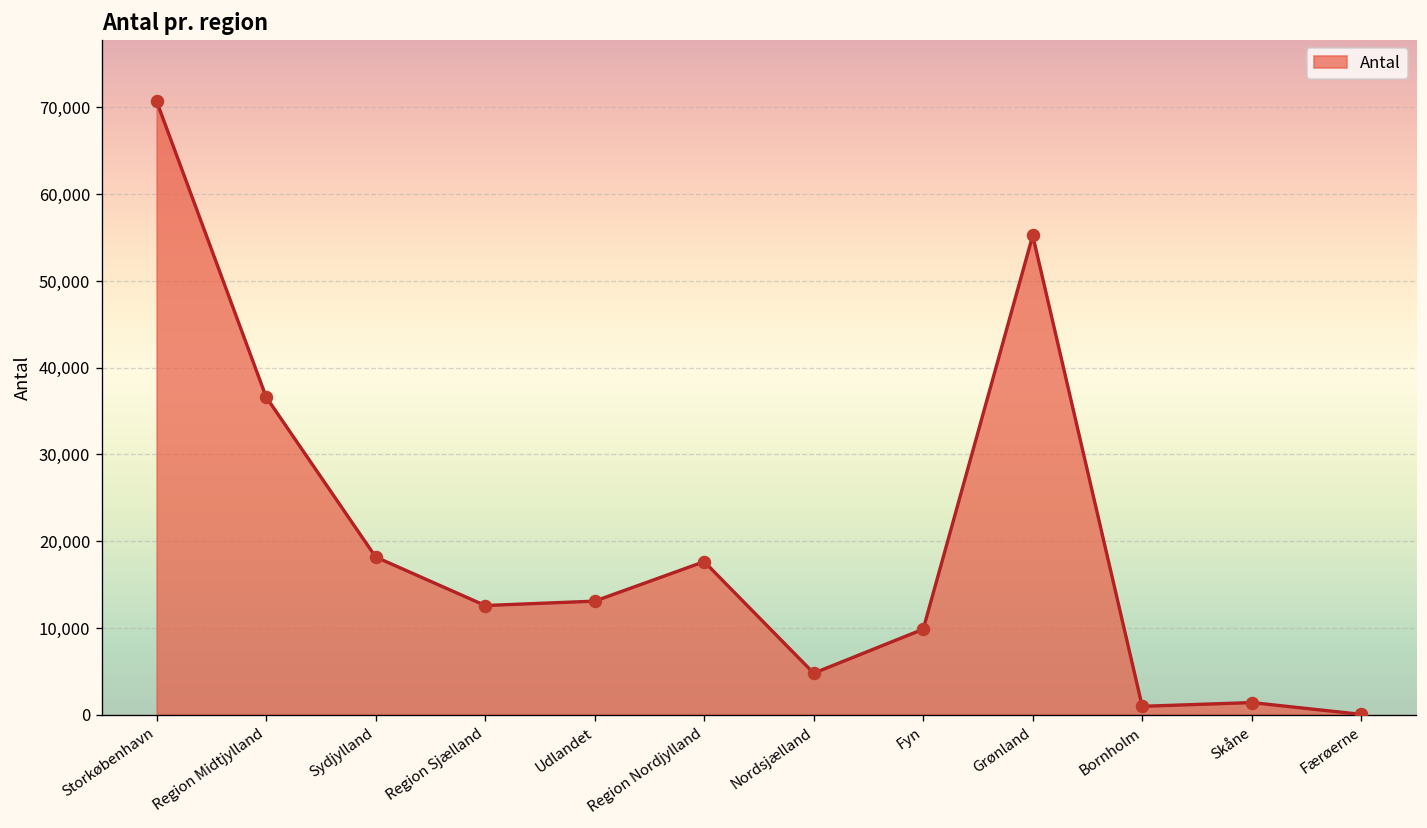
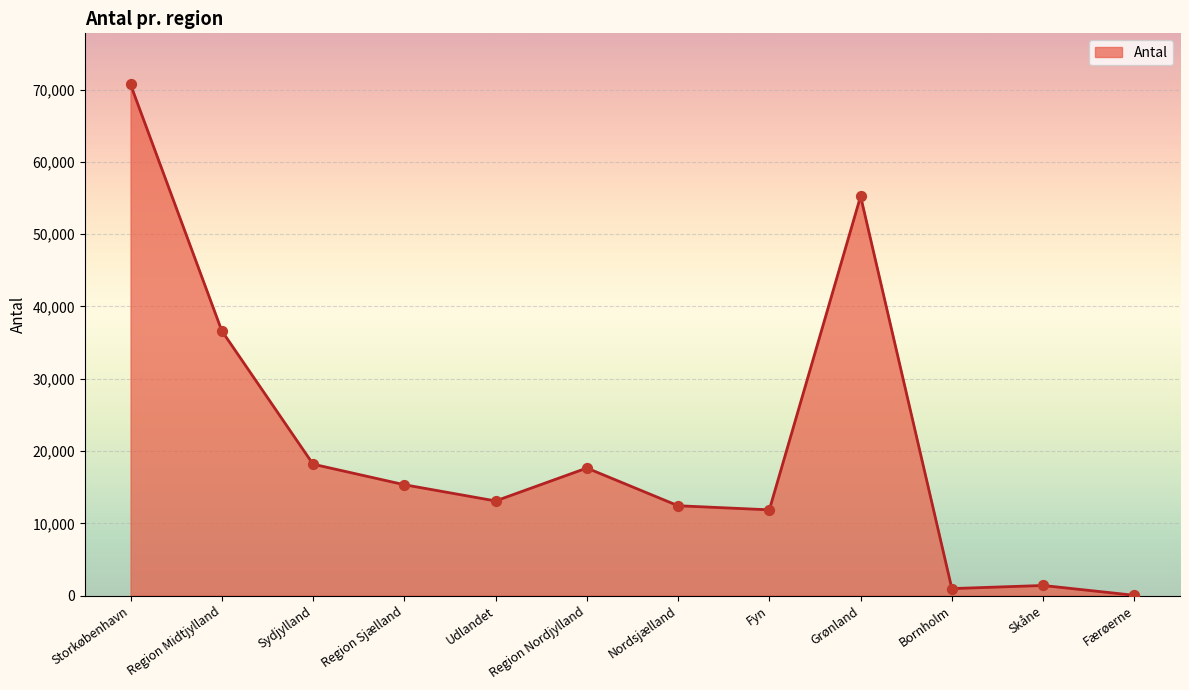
Region Sjælland: 13,000 -> 15,000
Nordsjælland: 5,000 -> 12,000
Fyn: 10,000 -> 12,000
